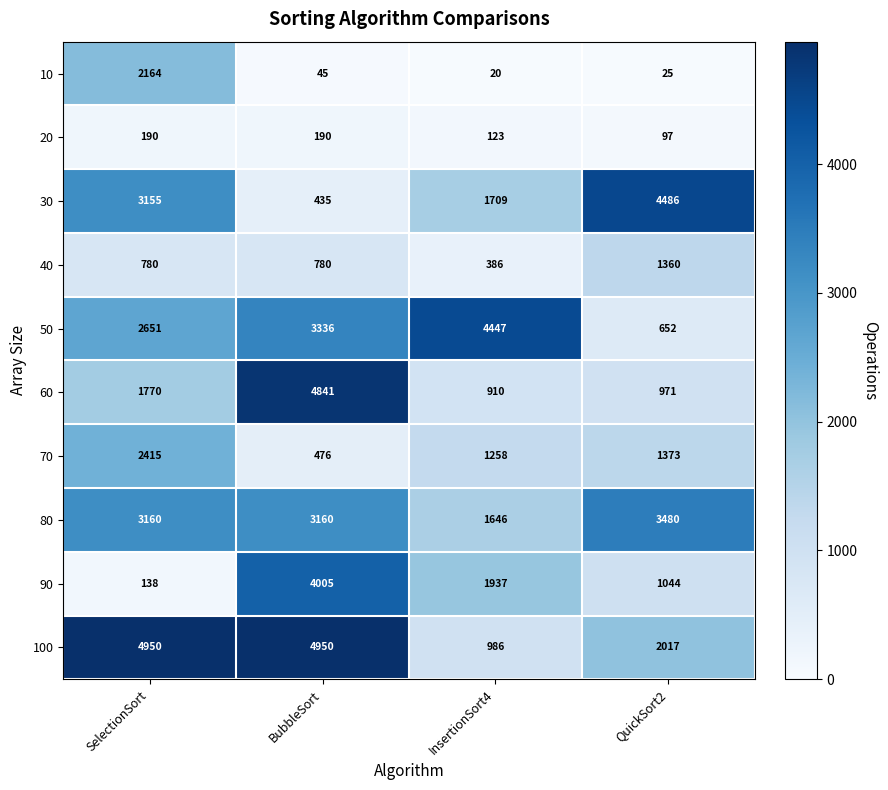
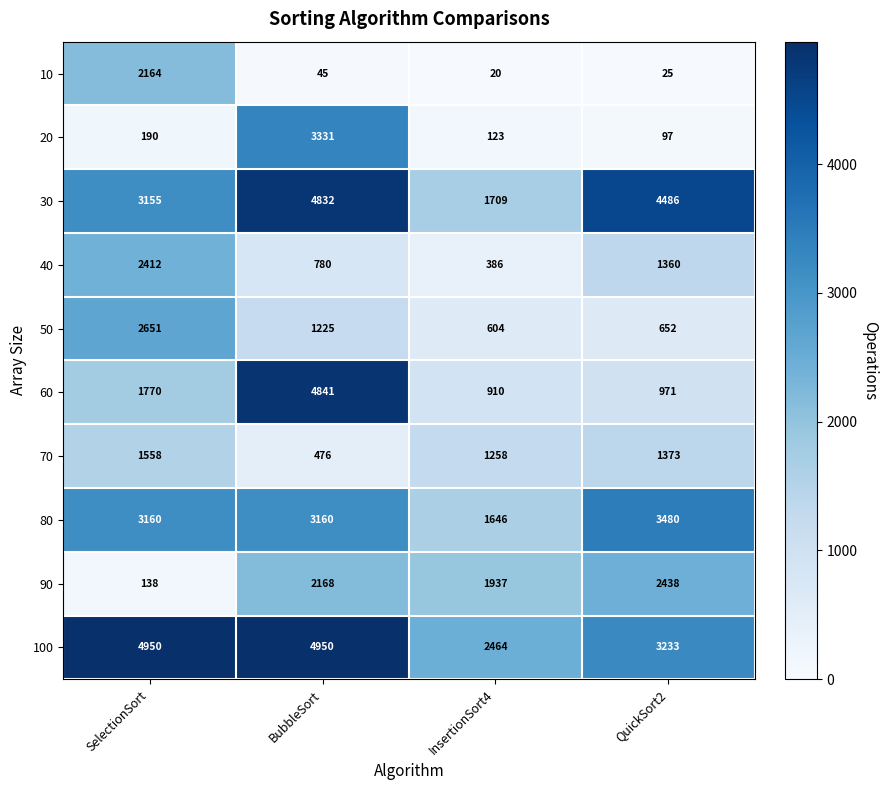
20, BubbleSort: 190 -> 3331
30, BubbleSort: 435 -> 4832
40, SelectionSort: 780 -> 2412
50, BubbleSort: 3336 -> 1225
50, InsertionSort4: 4447 -> 604
70, SelectionSort: 2415 -> 1558
90, BubbleSort: 4005 -> 2168
90, QuickSort2: 1044 -> 2438
100, InsertionSort4: 986 -> 2464
100, QuickSort2: 2017 -> 3233
